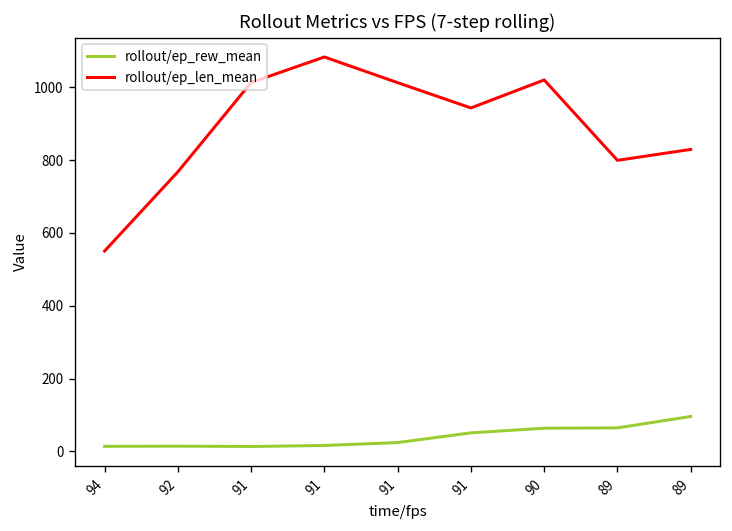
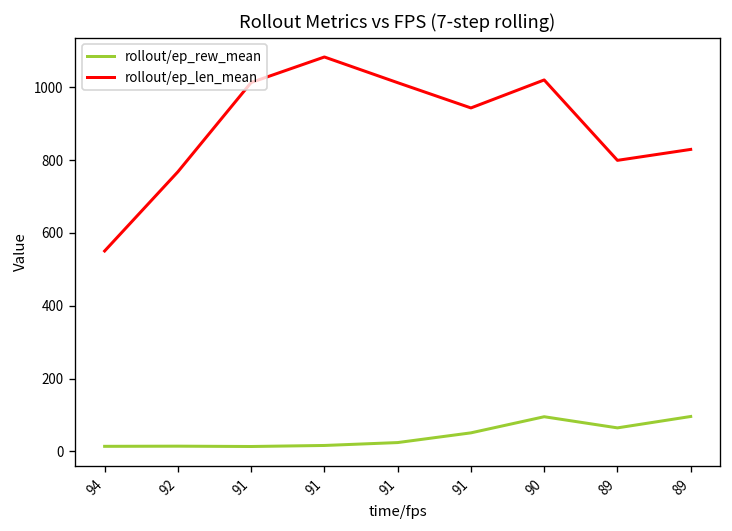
rollout/ep_rew_mean, 90: 60 -> 100
